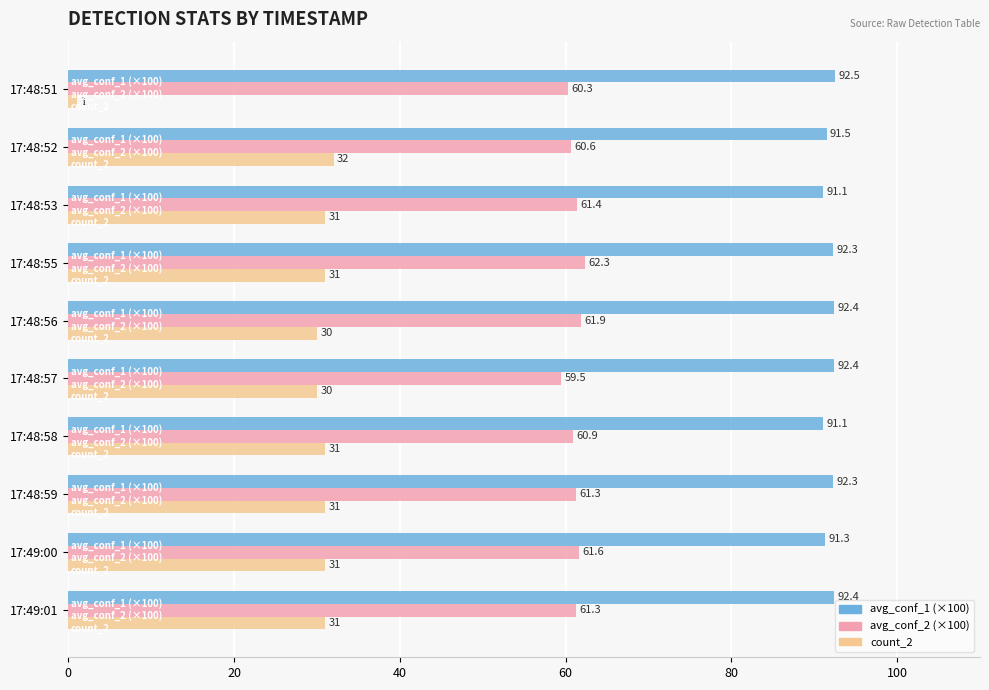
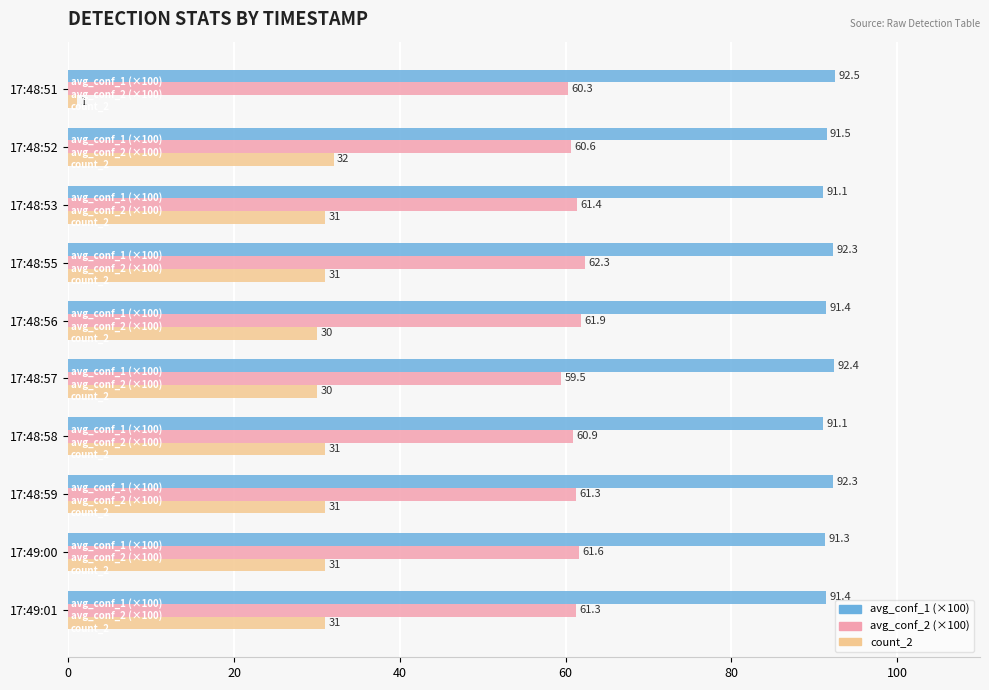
avg_conf_1 (×100), 17:48:56: 92.4 -> 91.4
avg_conf_1 (×100), 17:49:01: 92 -> 91
